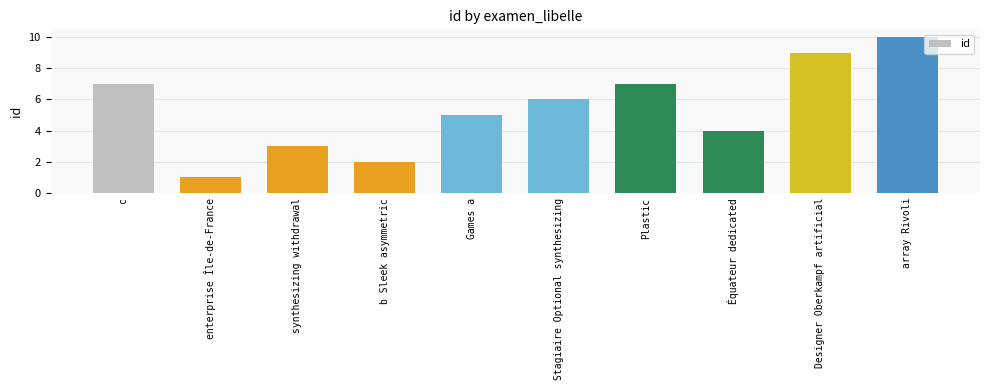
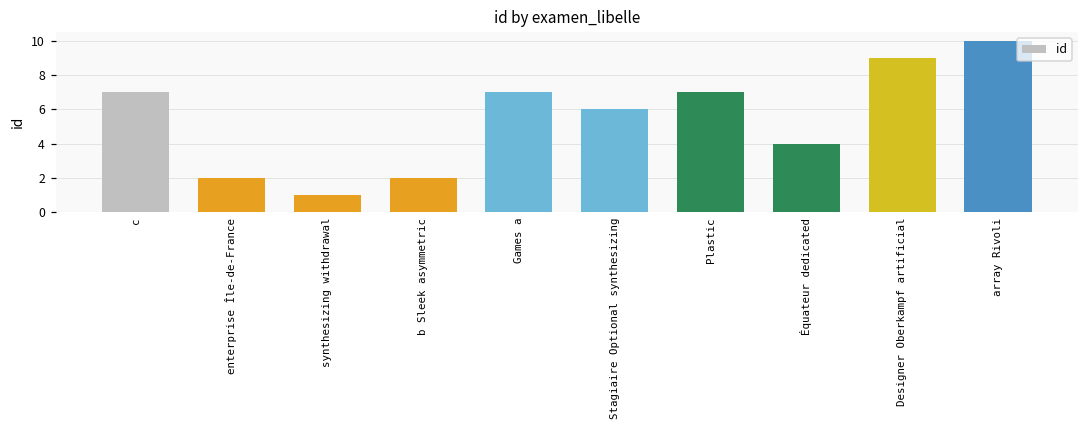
enterprise Île-de-France: 1 -> 2
synthesizing withdrawal: 3 -> 1
Games a: 5 -> 7
